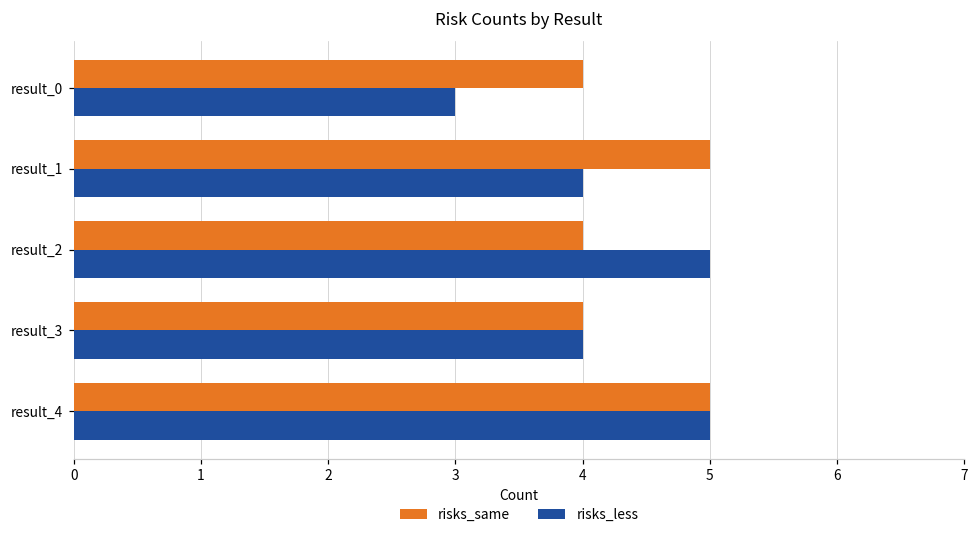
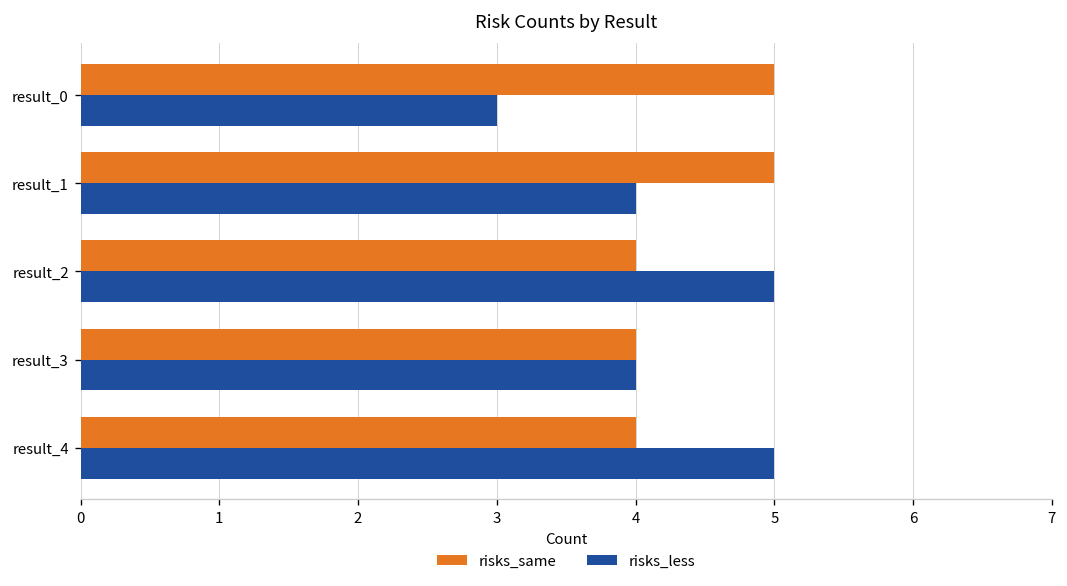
risks_same, result_0: 4 -> 5
risks_same, result_4: 5 -> 4
